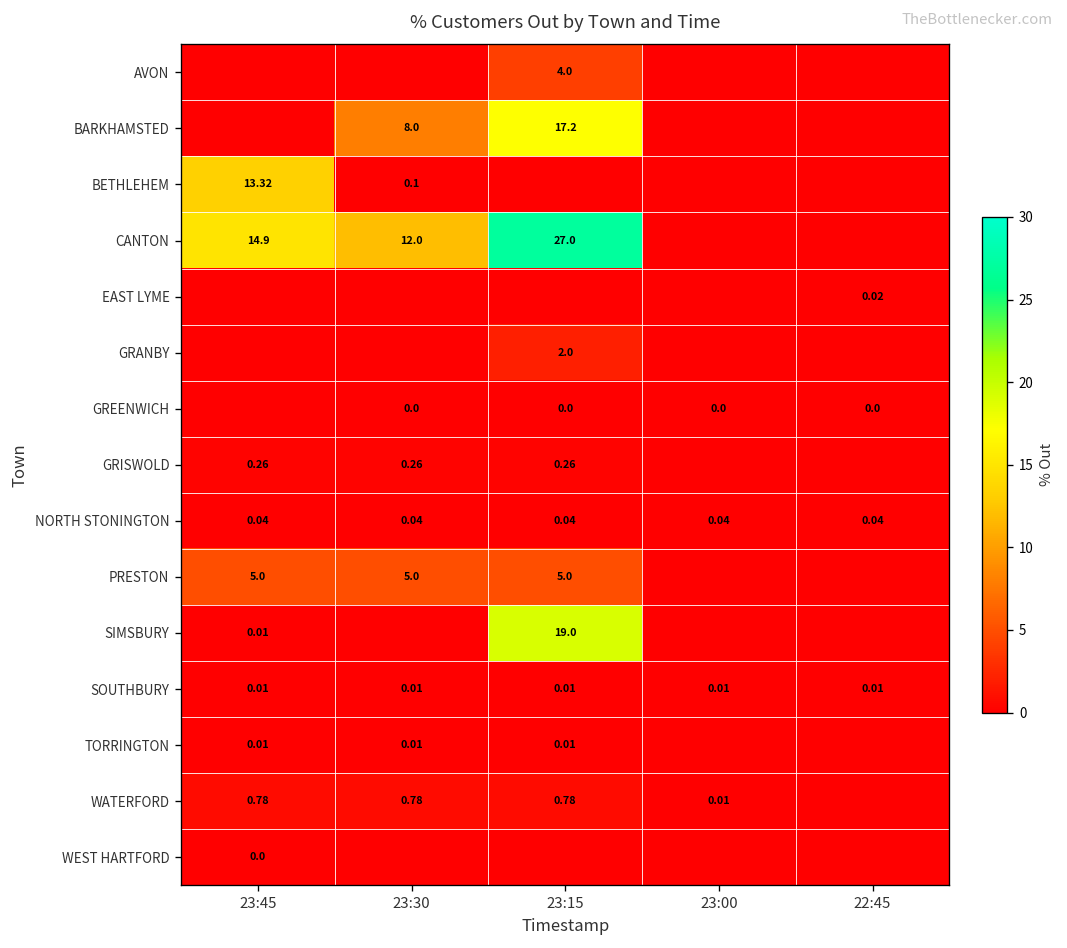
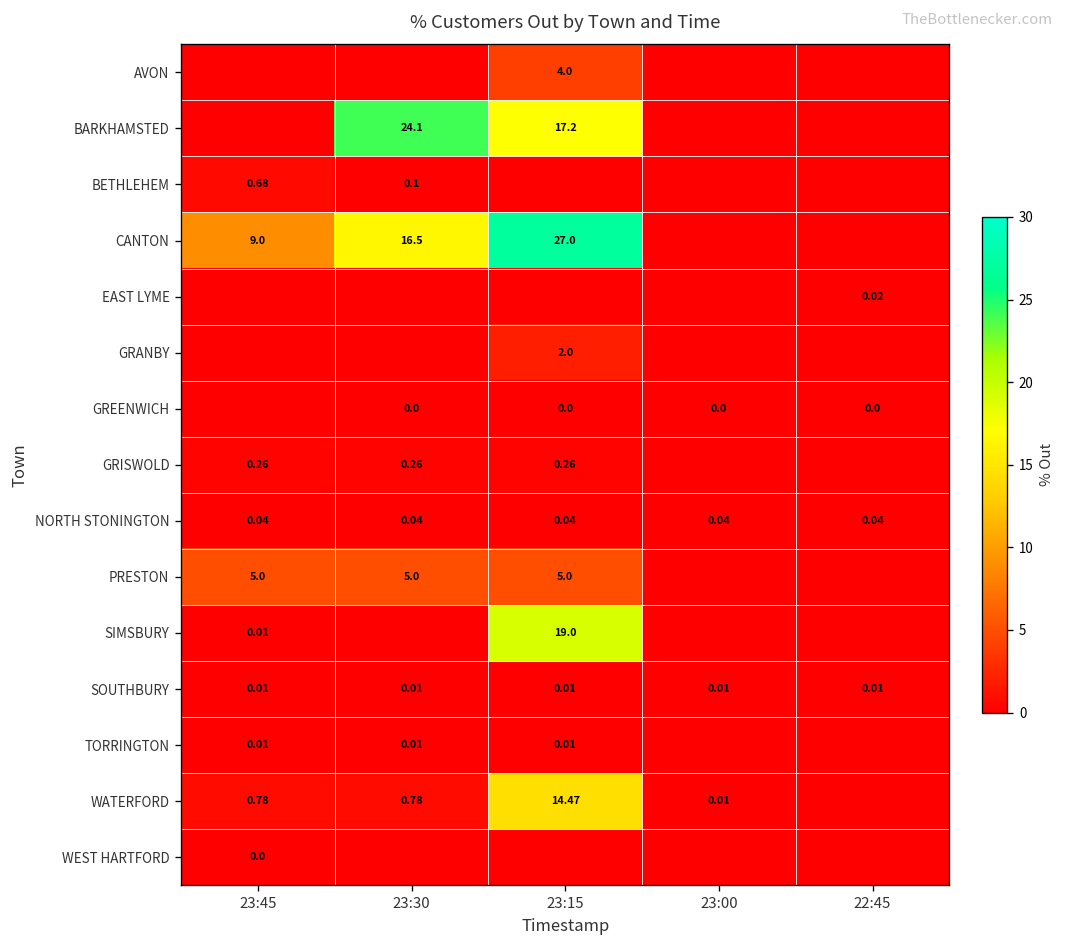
BARKHAMSTED, 23:30: 8.0 -> 24.1
BETHLEHEM, 23:45: 13.32 -> 0.68
CANTON, 23:45: 14.9 -> 9.0
CANTON, 23:30: 12.0 -> 16.5
WATERFORD, 23:15: 0.78 -> 14.47
